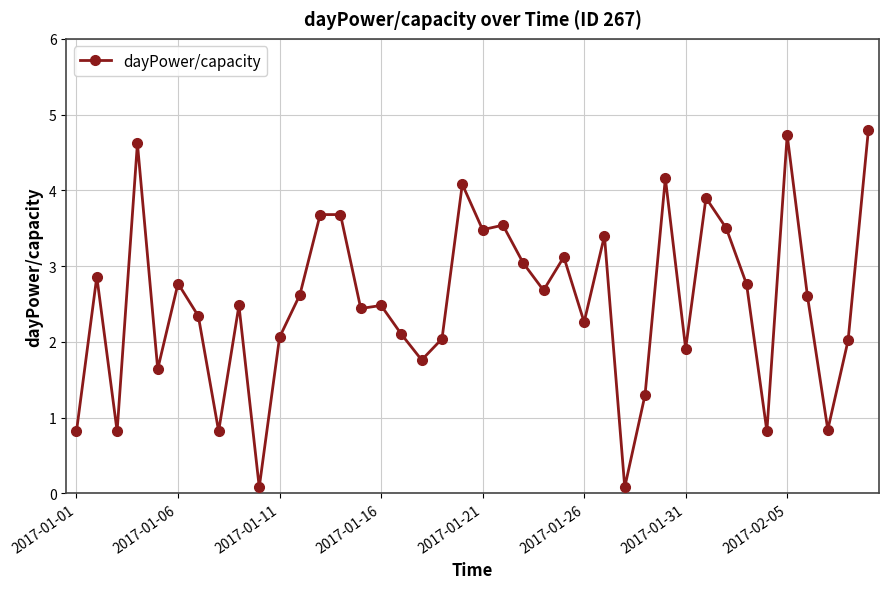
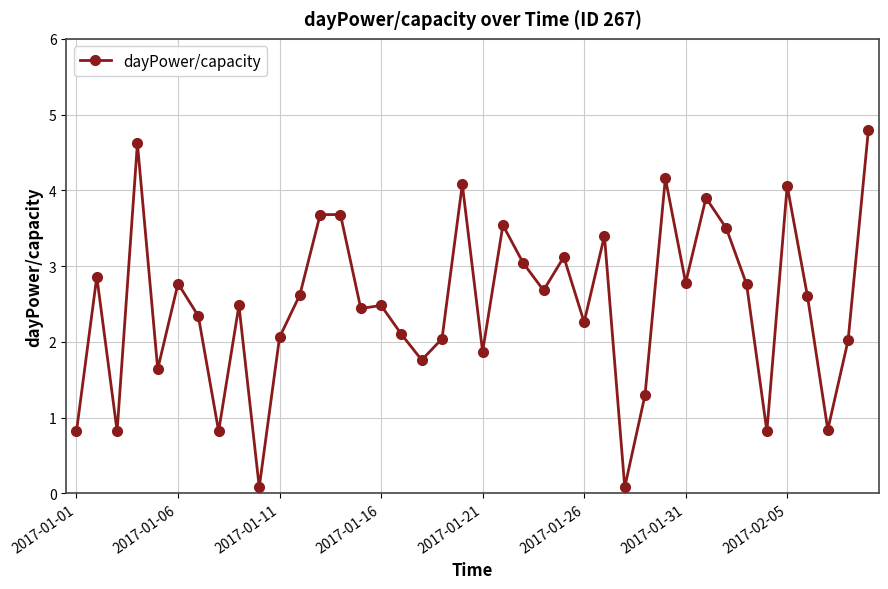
2017-01-21: 3.5 -> 1.9
2017-01-31: 1.9 -> 2.8
2017-02-05: 4.7 -> 4.1
